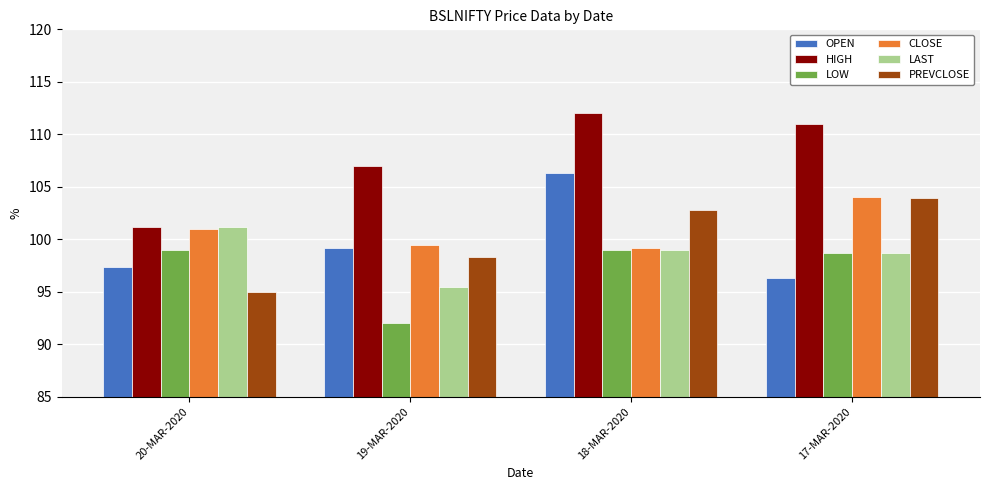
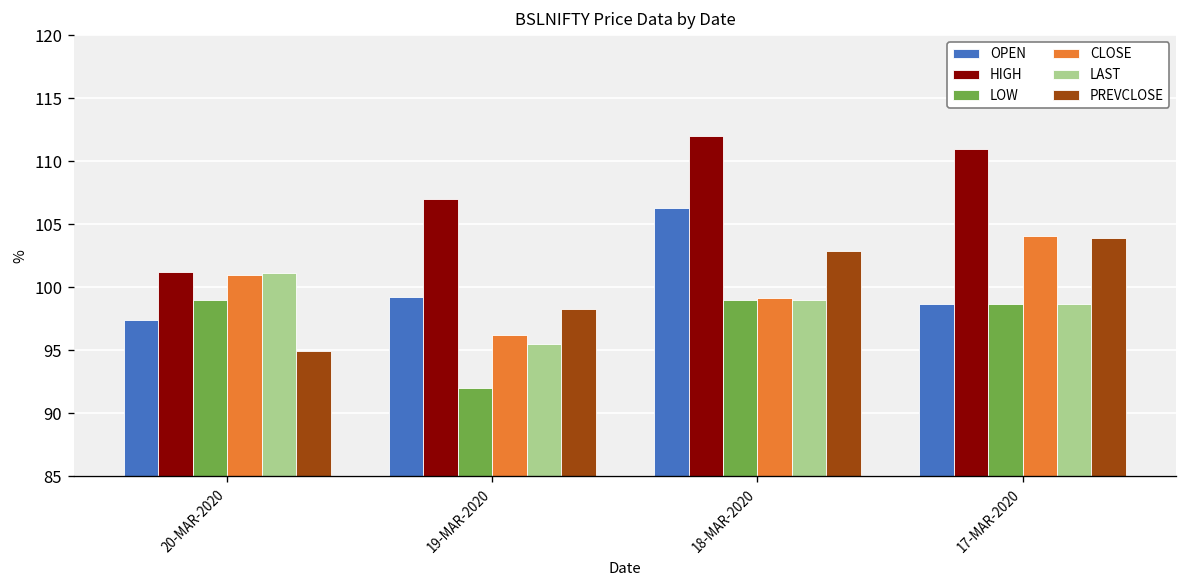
CLOSE, 19-MAR-2020: 99.5 -> 96.2
OPEN, 17-MAR-2020: 96.3 -> 98.7
